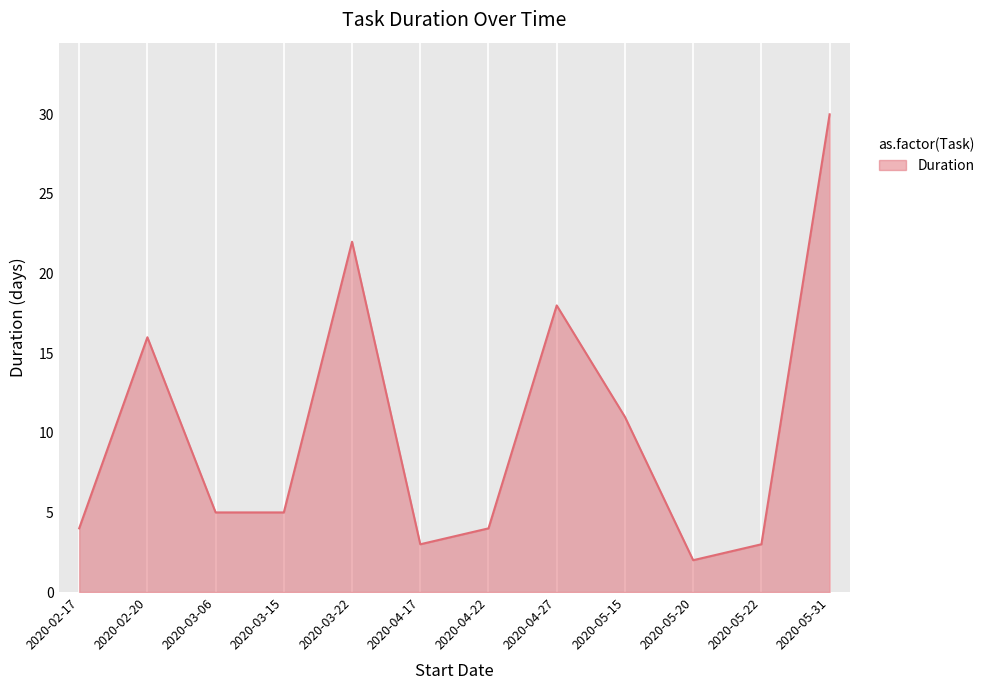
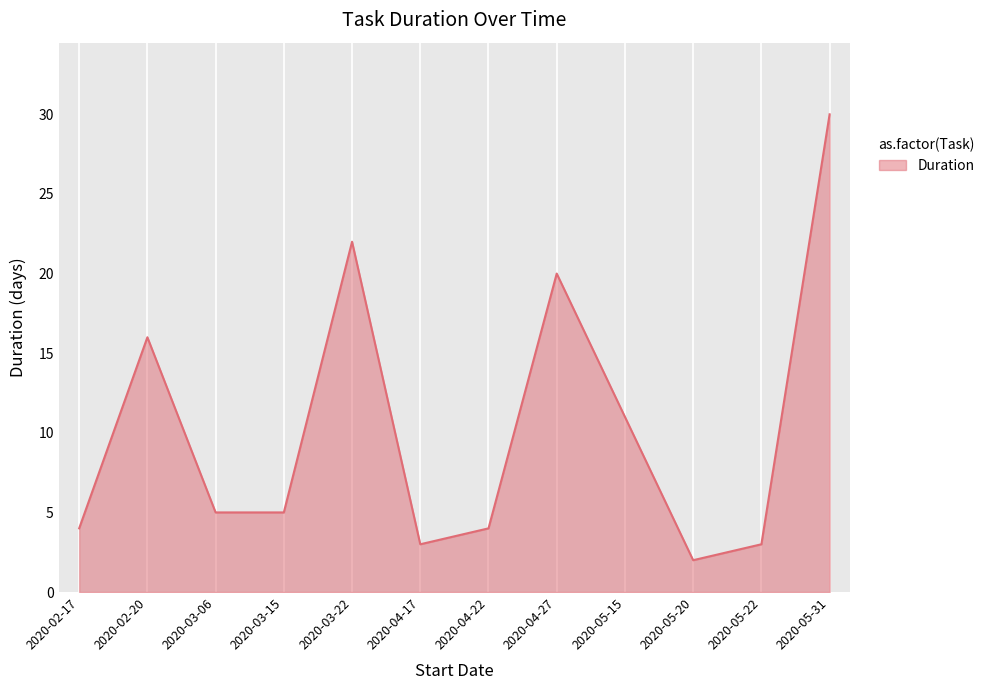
2020-04-27: 18 -> 20
